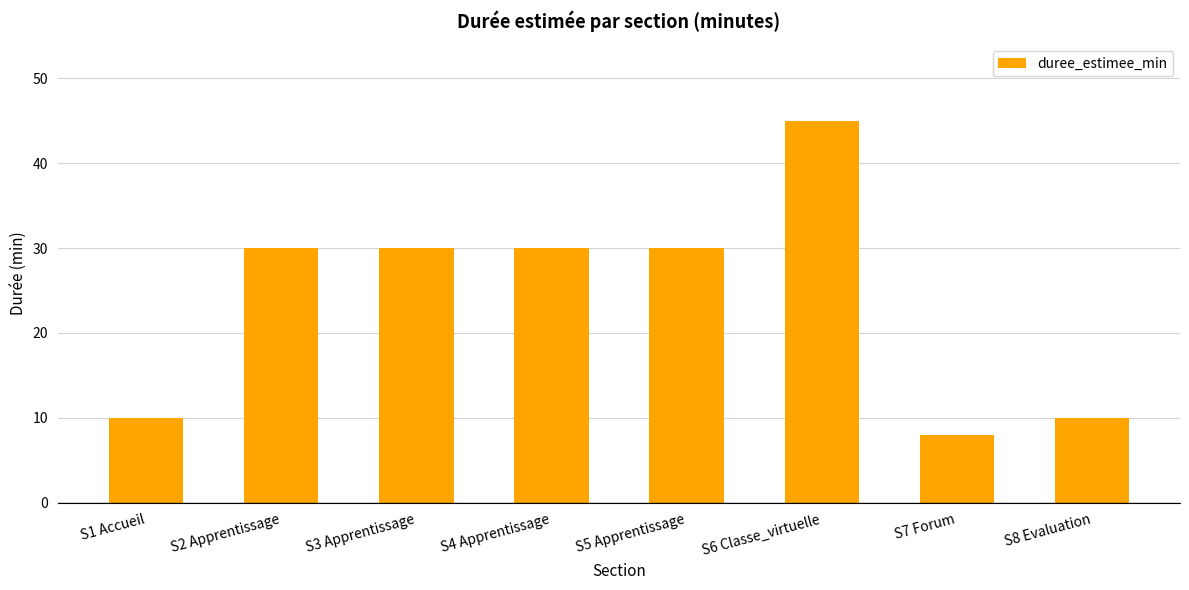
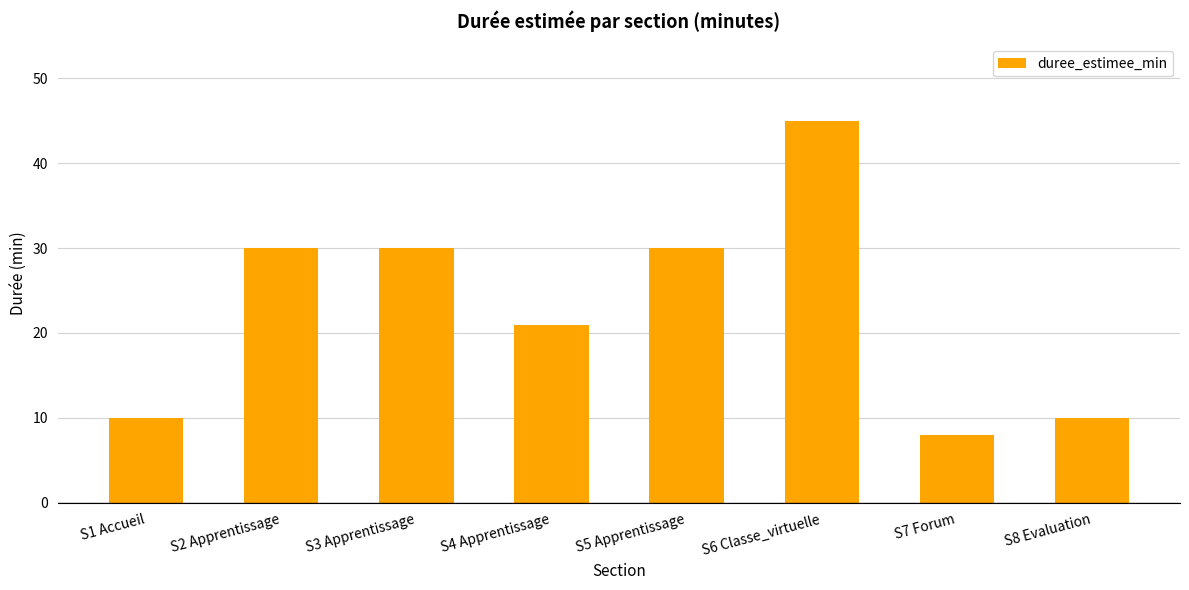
S4 Apprentissage: 30 -> 21
